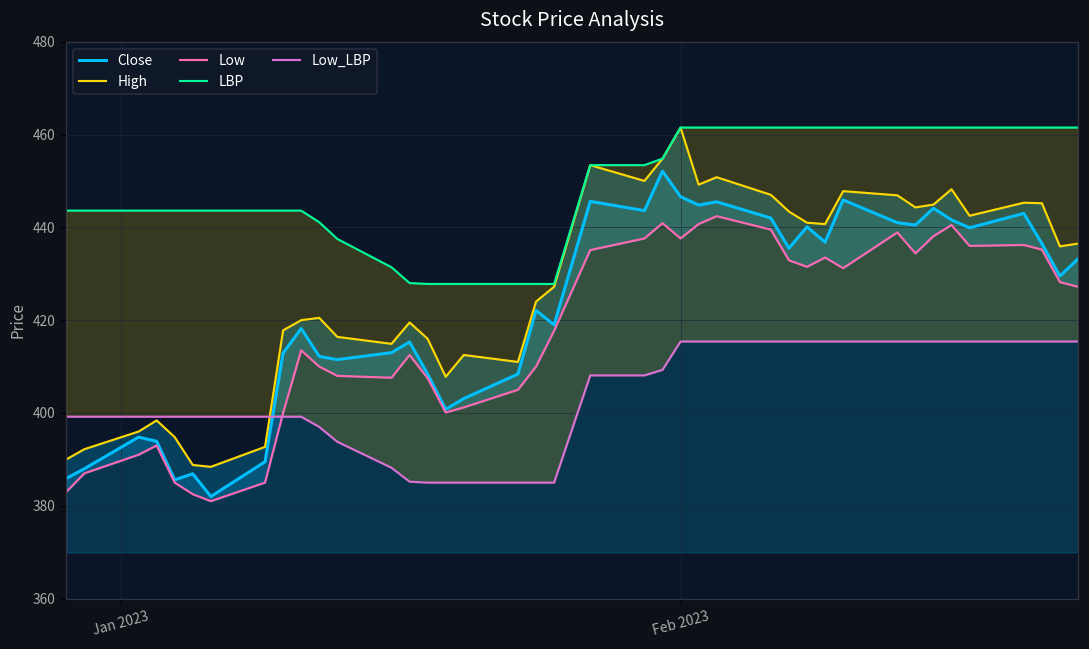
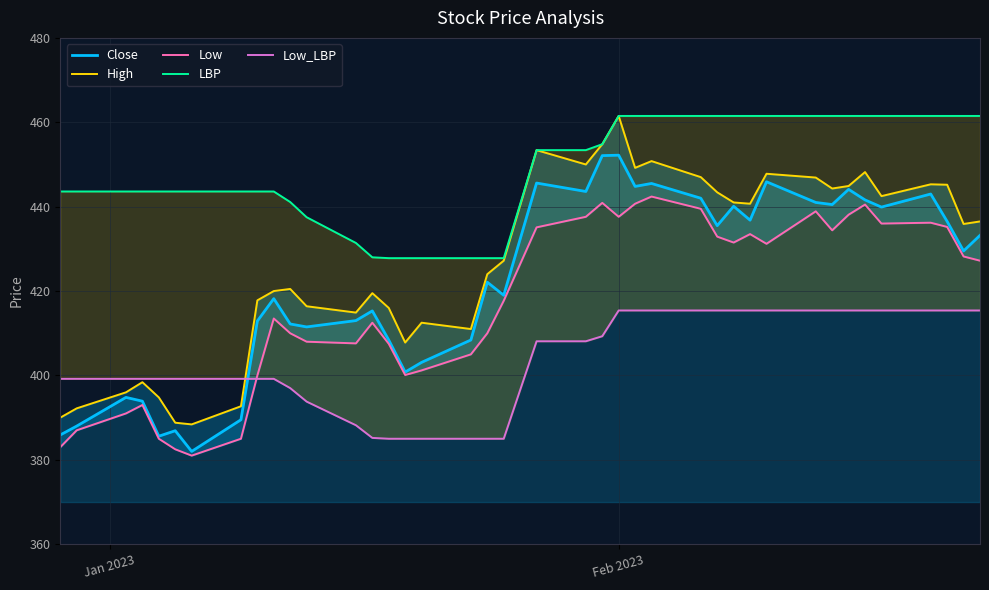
Close, Feb 2023: 447 -> 452
